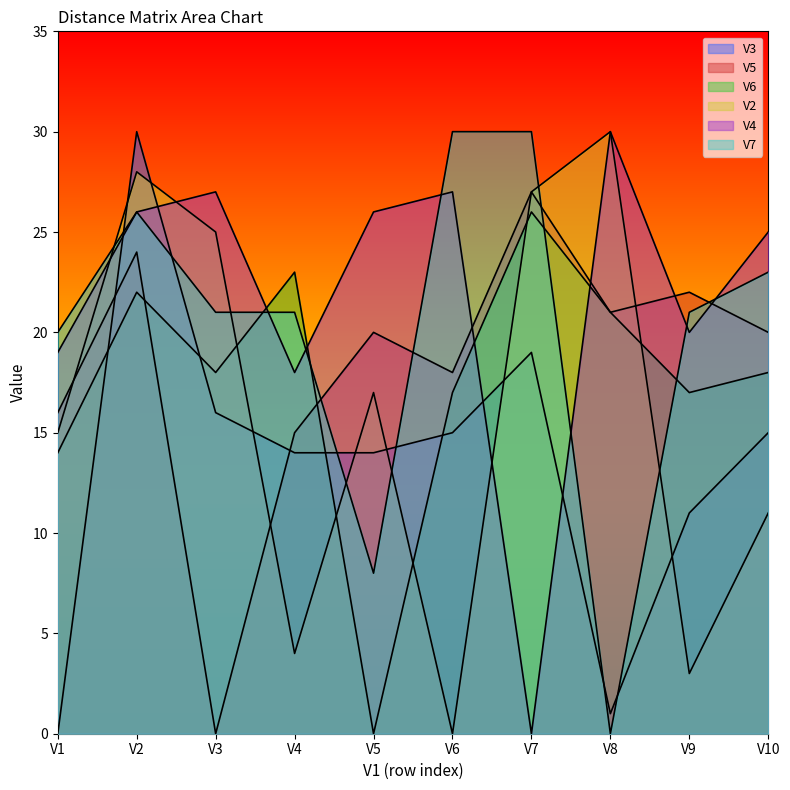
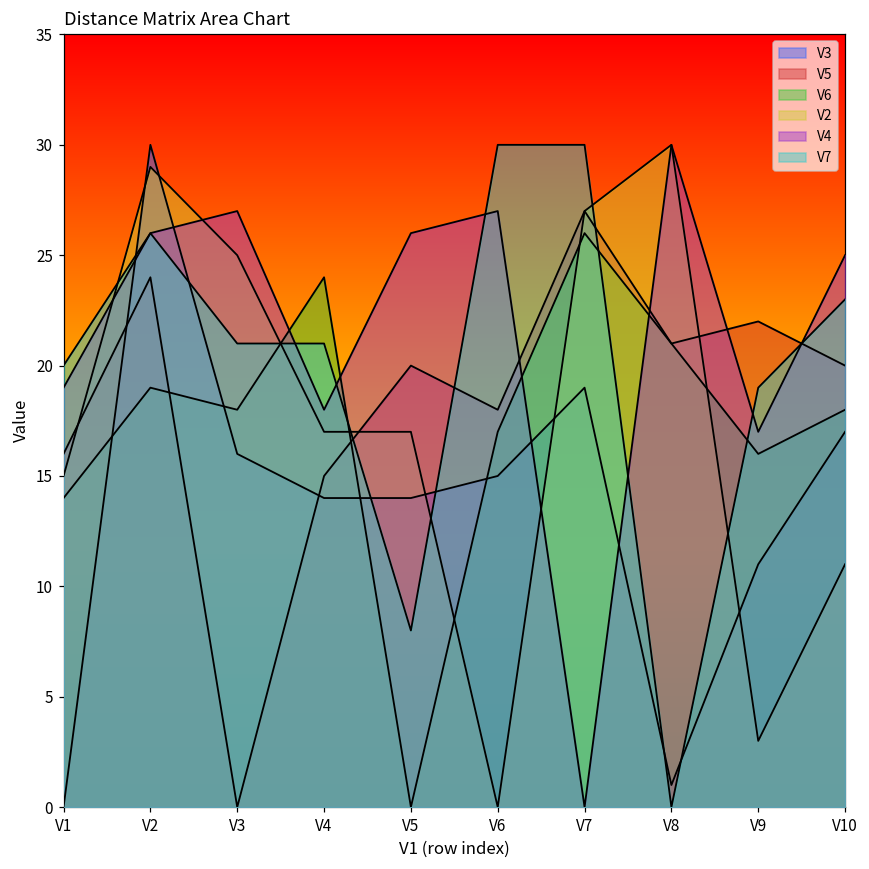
V6, V2: 22 -> 19
V2, V2: 28 -> 29
V6, V4: 23 -> 24
V2, V4: 4 -> 17
V6, V9: 17 -> 16
V4, V9: 20 -> 17
V7, V9: 21 -> 19
V3, V10: 15 -> 17
